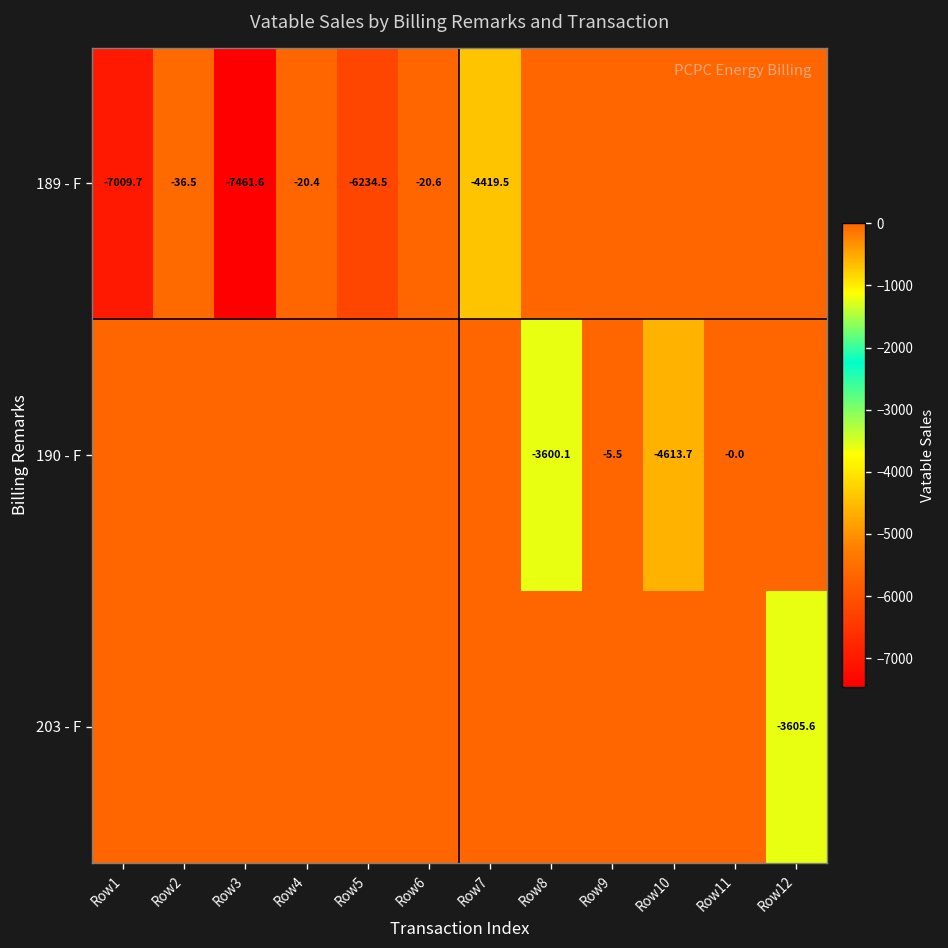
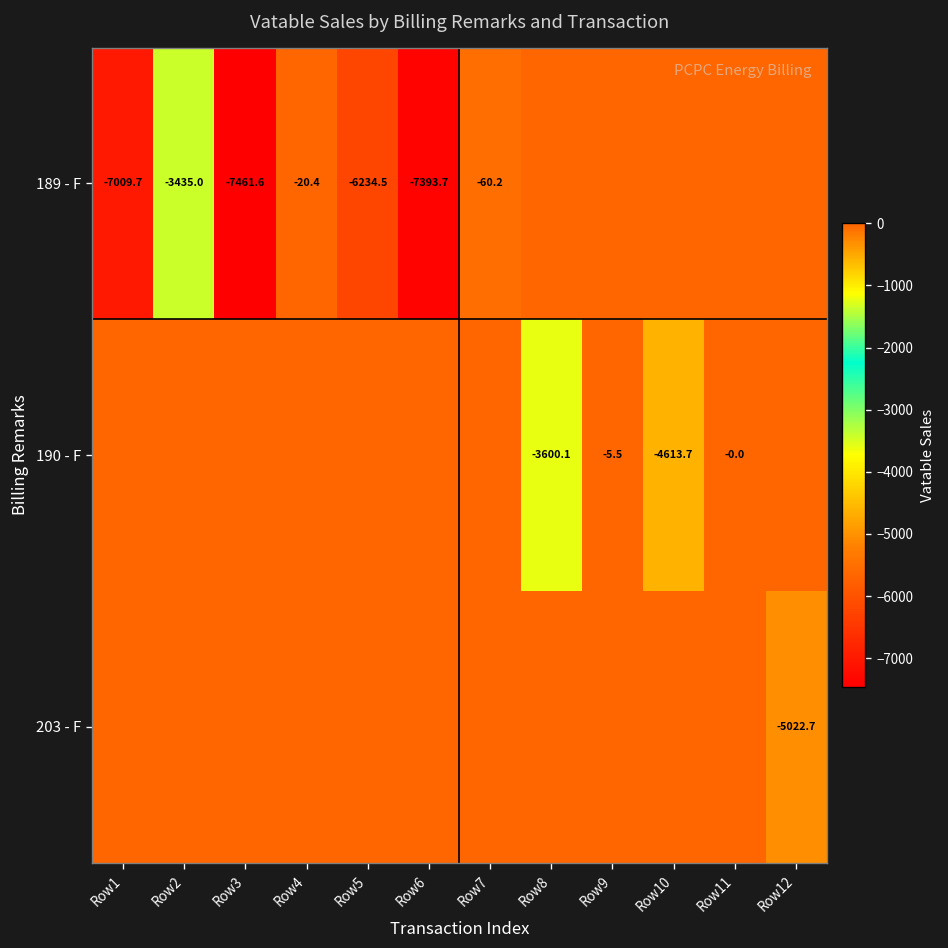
189 - F, Row2: -36.5 -> -3435.0
189 - F, Row6: -20.6 -> -7393.7
189 - F, Row7: -4419.5 -> -60.2
203 - F, Row12: -3605.6 -> -5022.7
